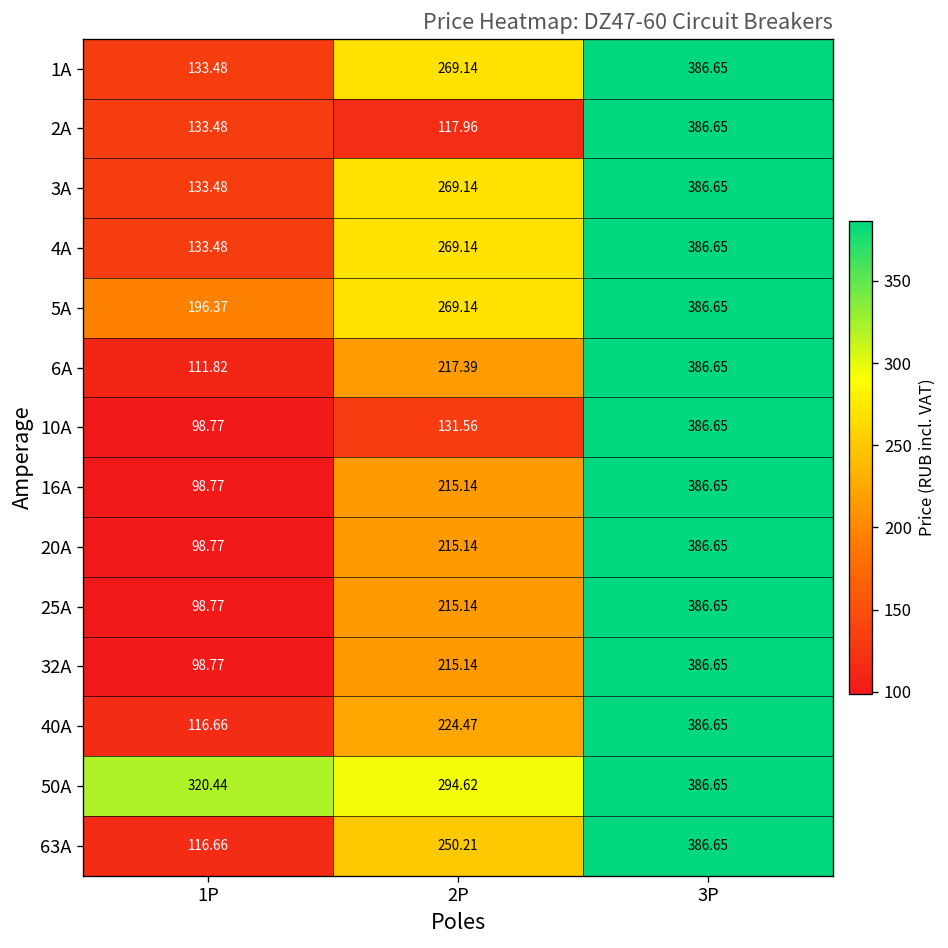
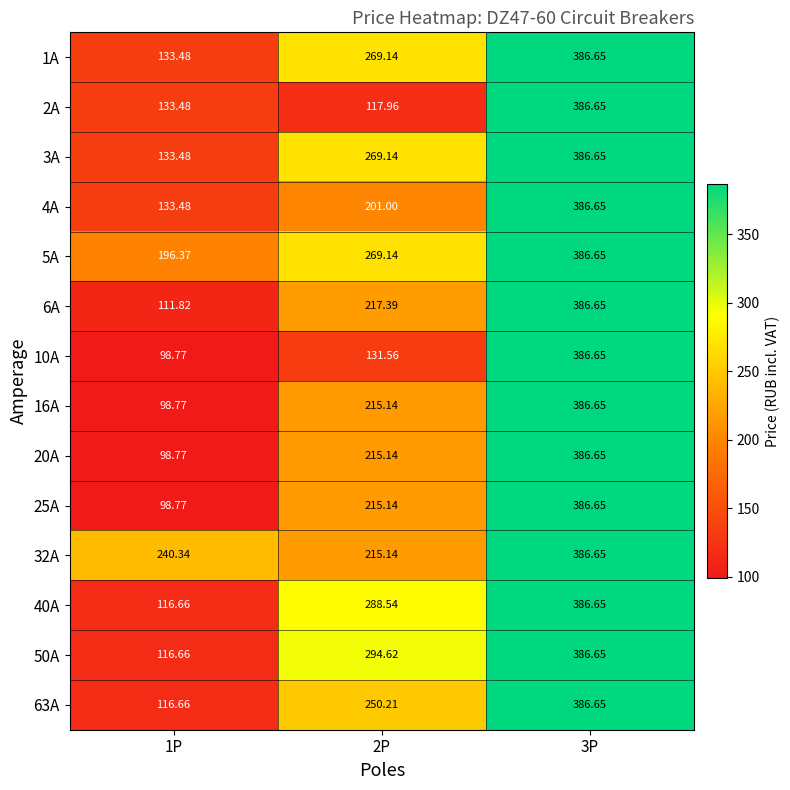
4A, 2P: 269.14 -> 201.00
32A, 1P: 98.77 -> 240.34
40A, 2P: 224.47 -> 288.54
50A, 1P: 320.44 -> 116.66
